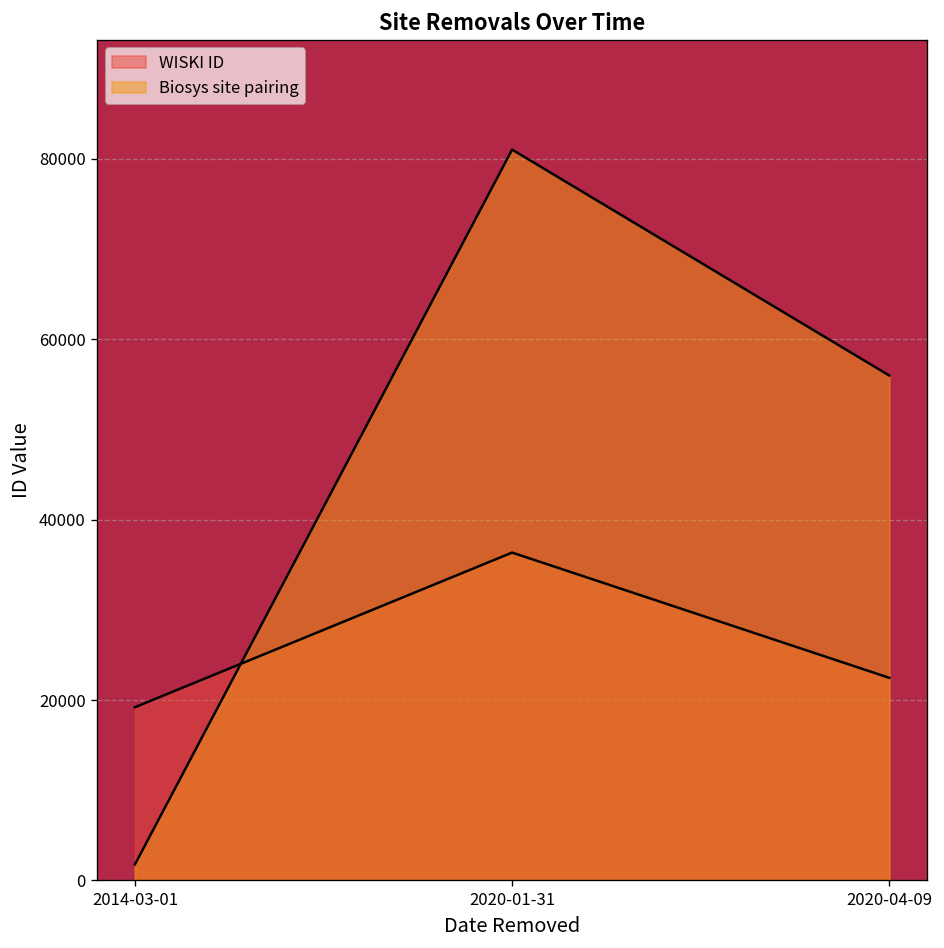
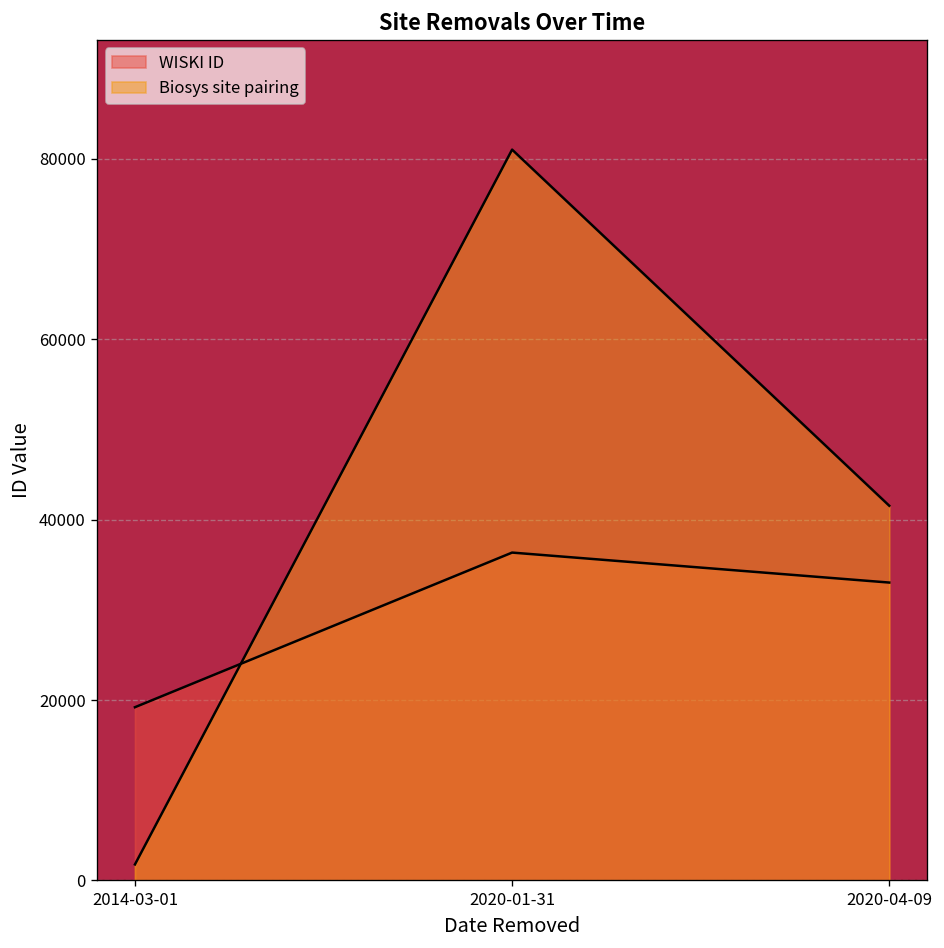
WISKI ID, 2020-04-09: 22000 -> 33000
Biosys site pairing, 2020-04-09: 56000 -> 42000
